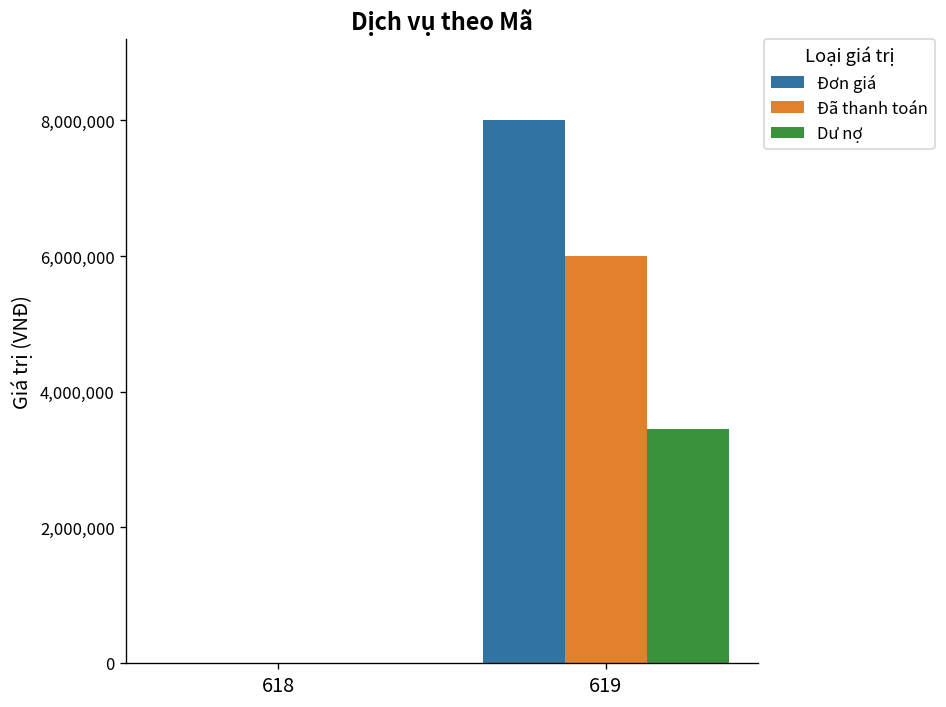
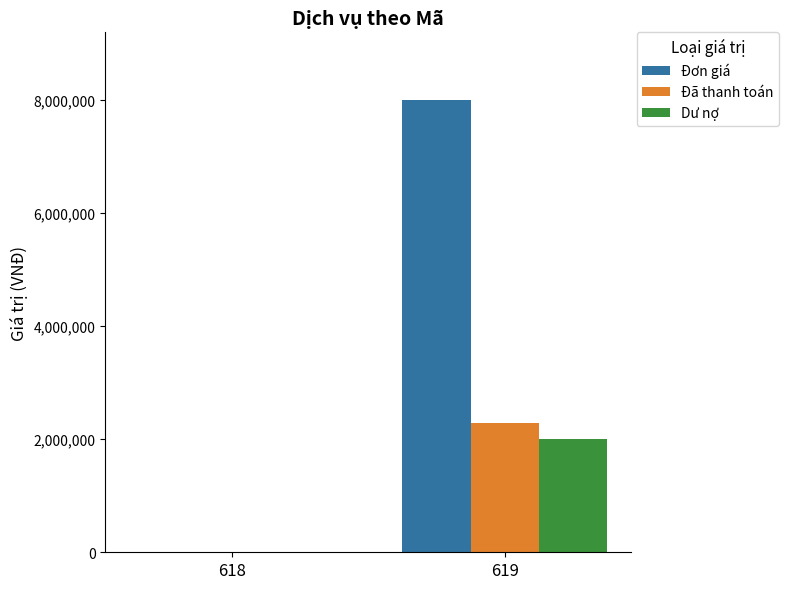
Đã thanh toán, 619: 6,000,000 -> 2,300,000
Dư nợ, 619: 3,400,000 -> 2,000,000
